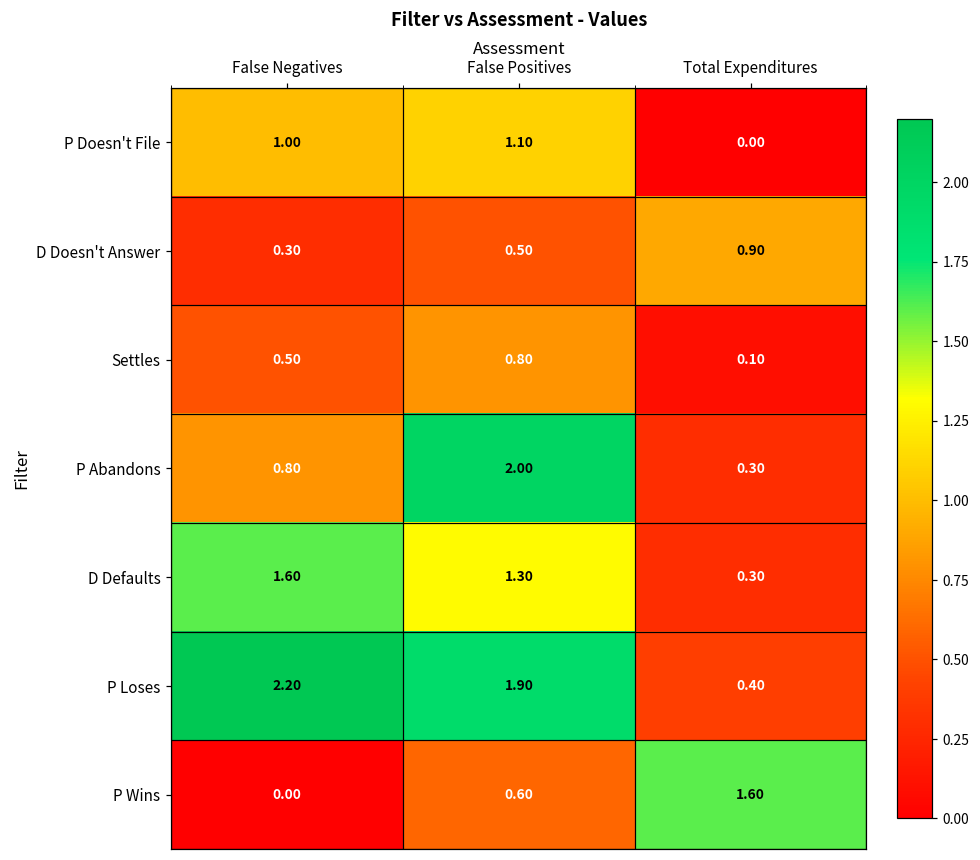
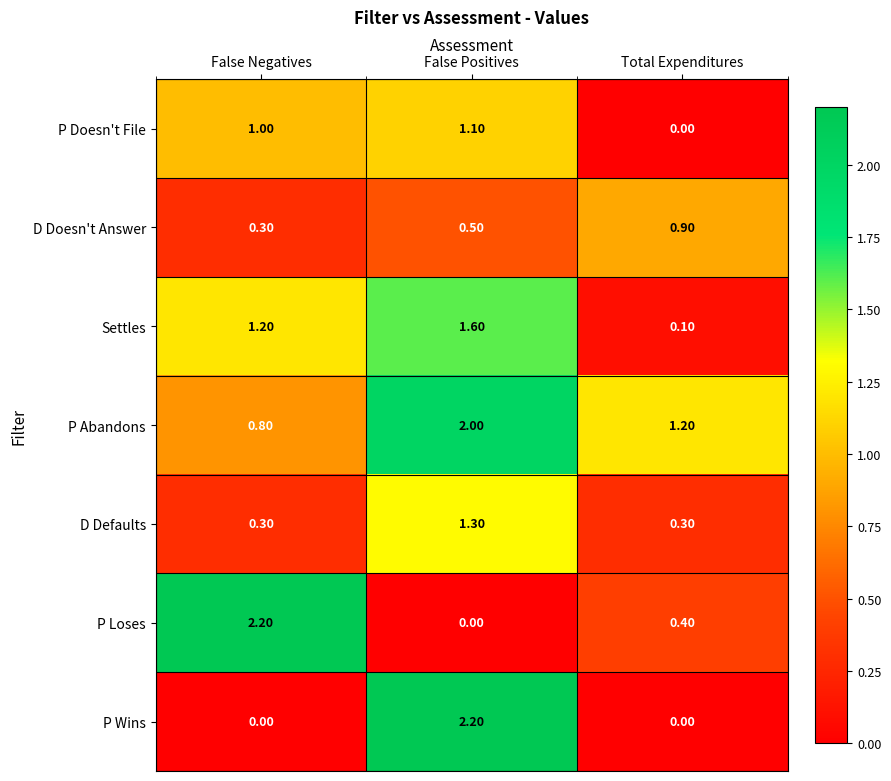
Settles, False Negatives: 0.50 -> 1.20
Settles, False Positives: 0.80 -> 1.60
P Abandons, Total Expenditures: 0.30 -> 1.20
D Defaults, False Negatives: 1.60 -> 0.30
P Loses, False Positives: 1.90 -> 0.00
P Wins, False Positives: 0.60 -> 2.20
P Wins, Total Expenditures: 1.60 -> 0.00
